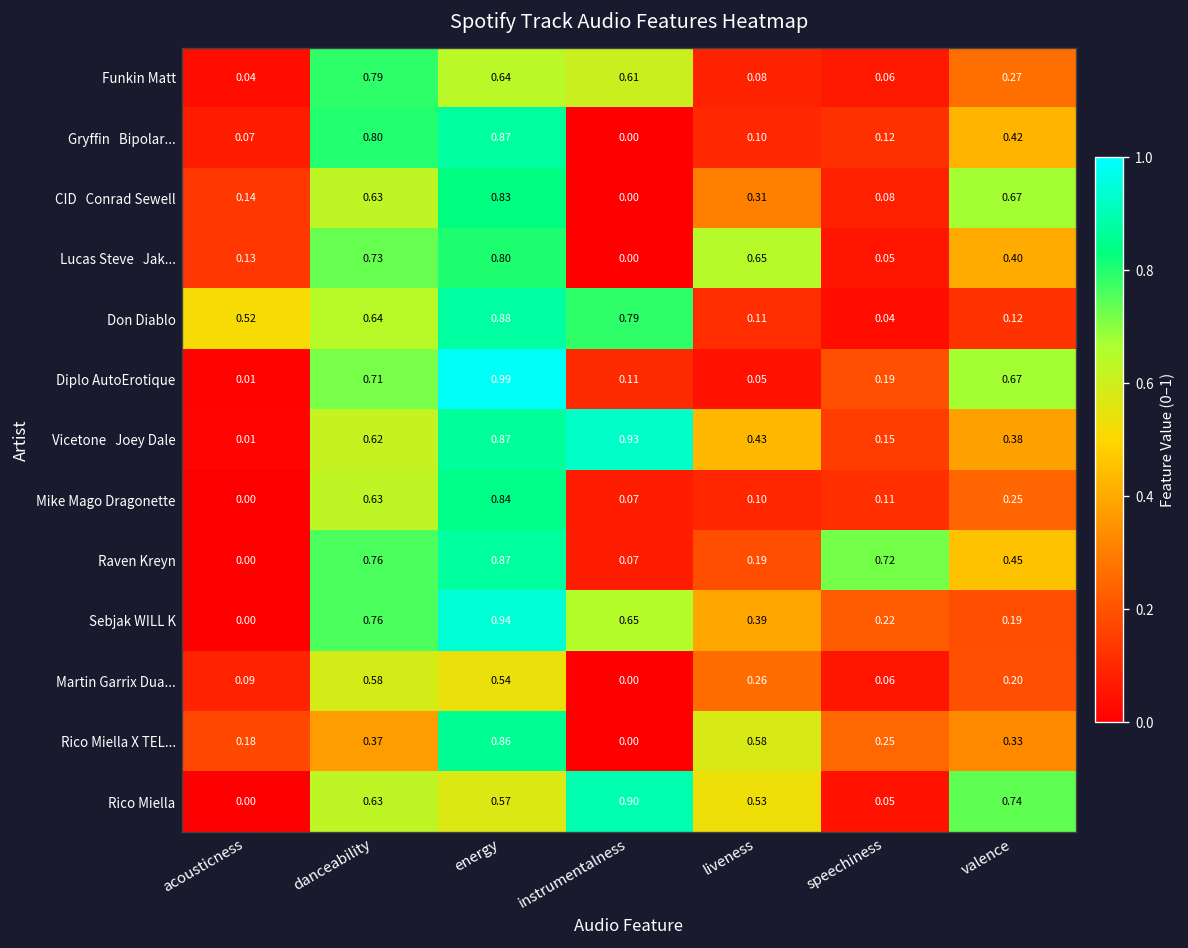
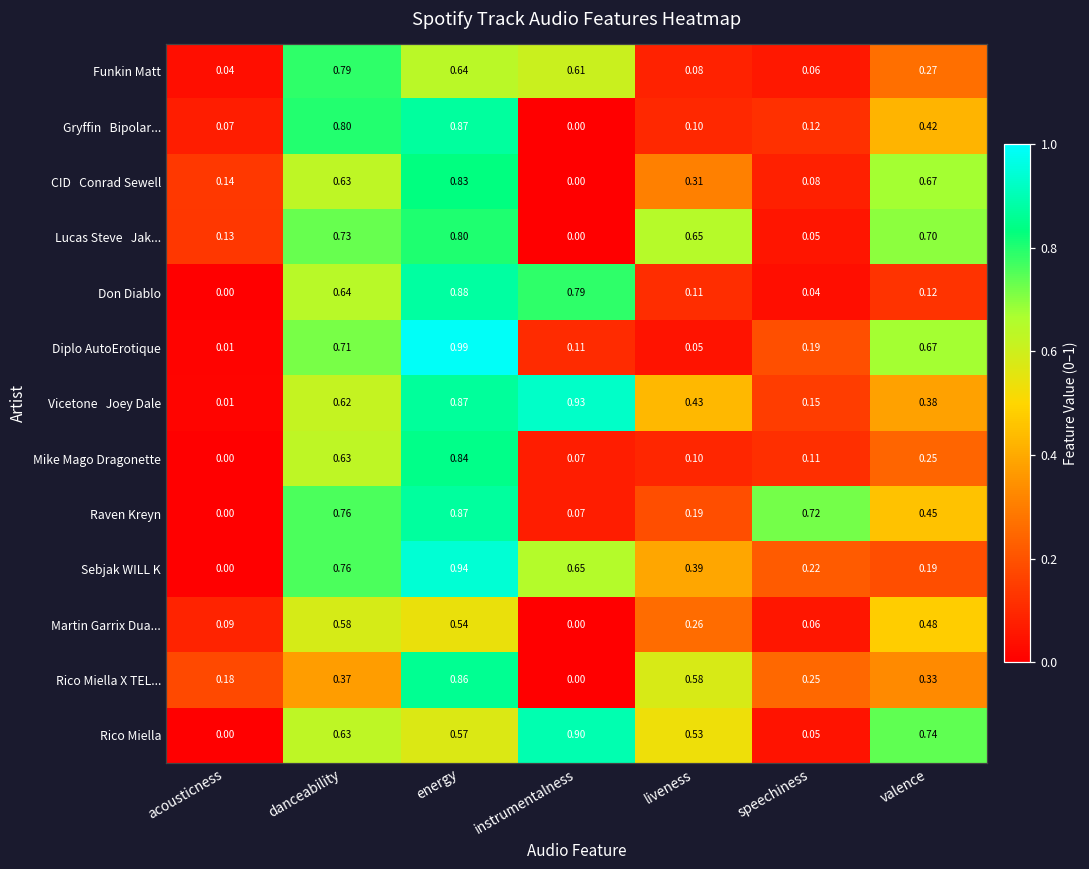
Lucas Steve Jak..., valence: 0.40 -> 0.70
Don Diablo, acousticness: 0.52 -> 0.00
Martin Garrix Dua..., valence: 0.20 -> 0.48
